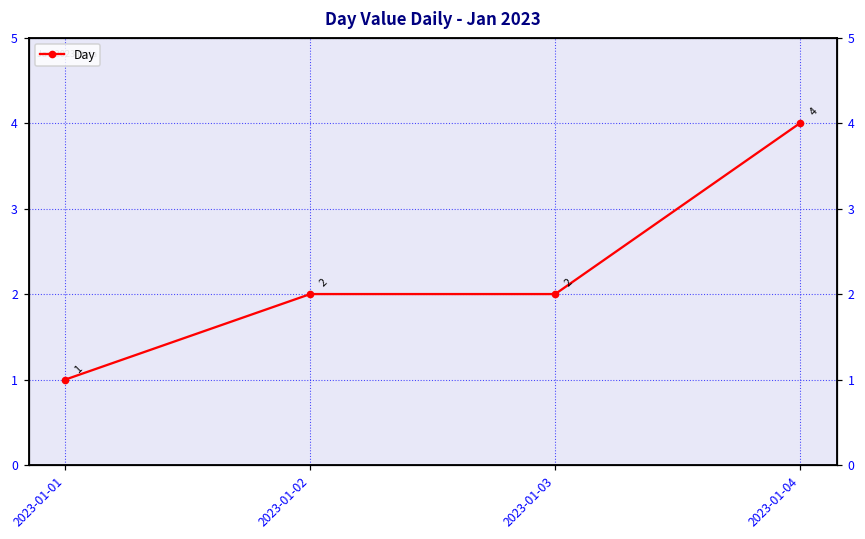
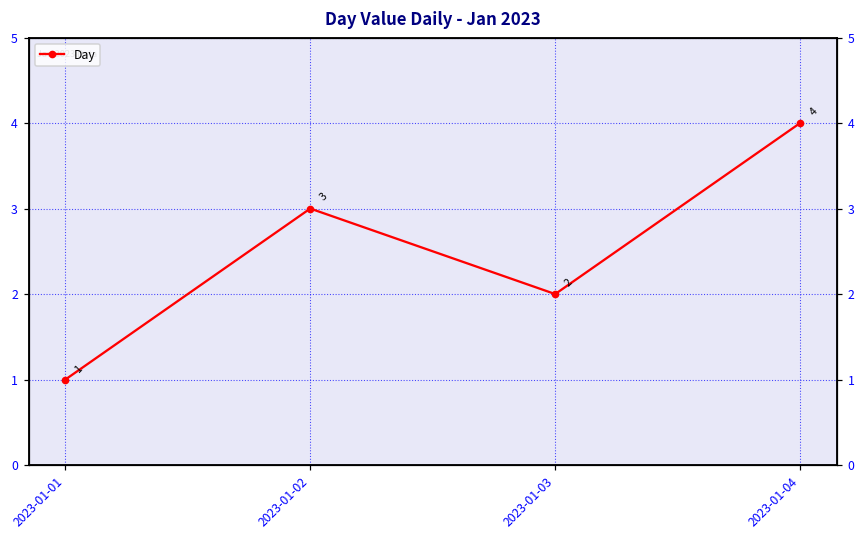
2023-01-02: 2 -> 3
